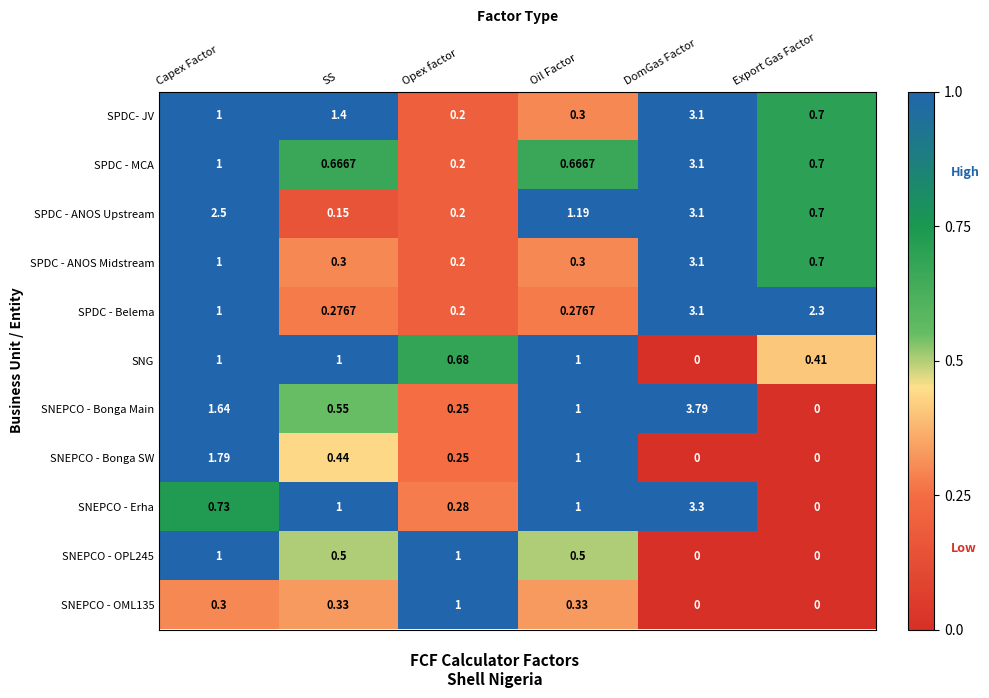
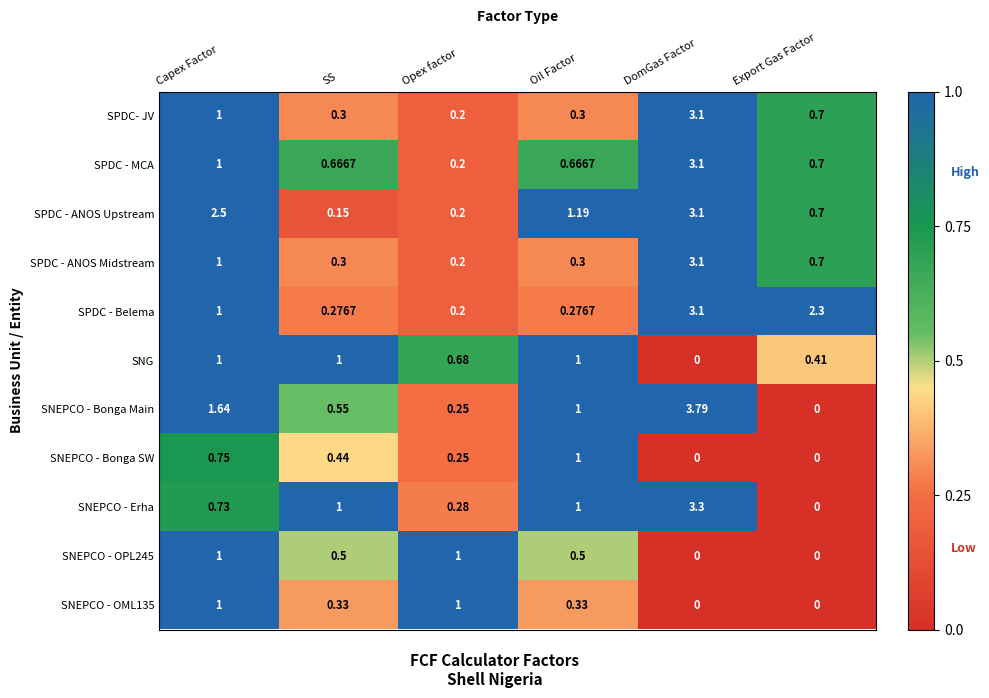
SPDC- JV, SS: 1.4 -> 0.3
SNEPCO - Bonga SW, Capex Factor: 1.79 -> 0.75
SNEPCO - OML135, Capex Factor: 0.3 -> 1
